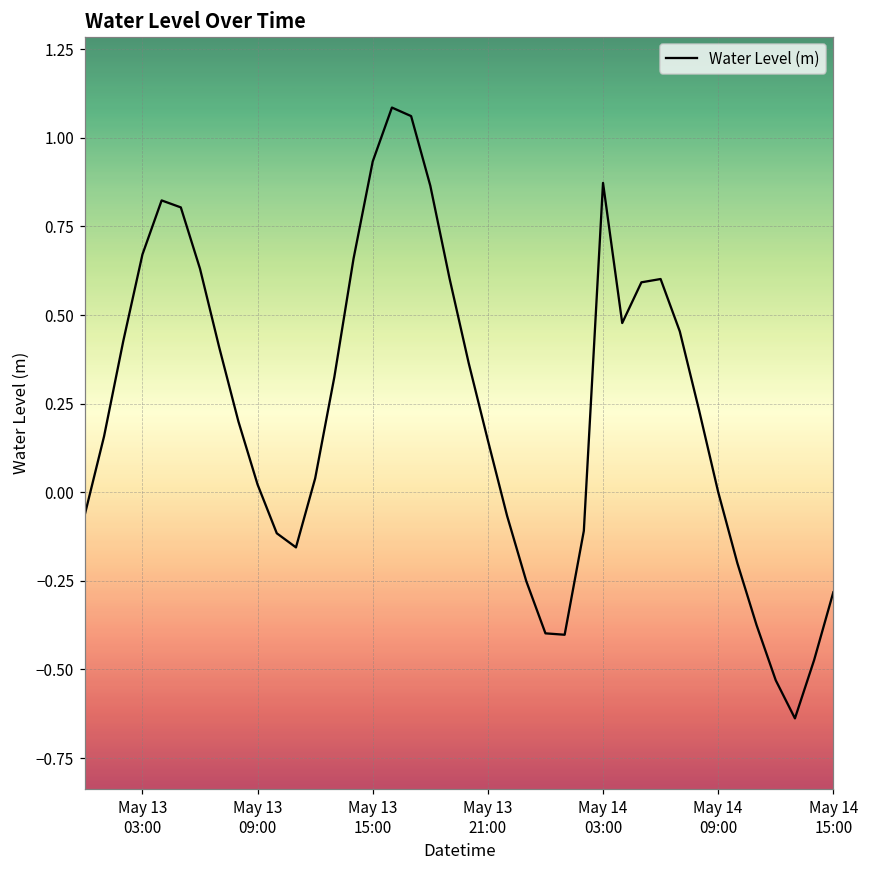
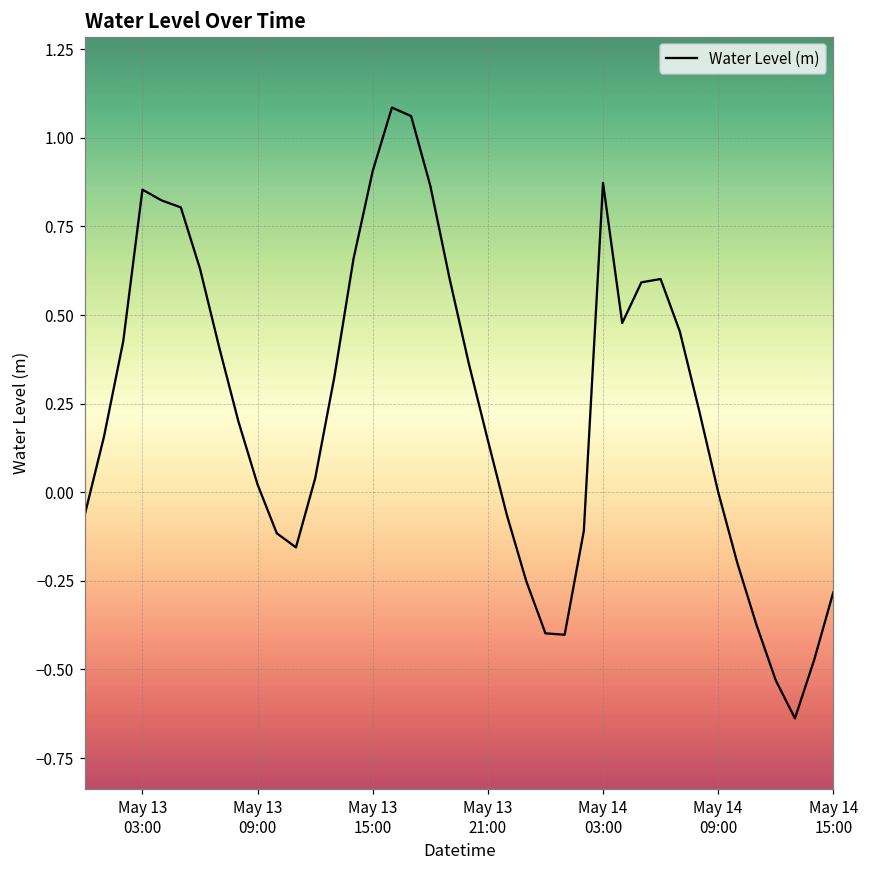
May 13 03:00: 0.67 -> 0.85
May 13 15:00: 0.93 -> 0.91
